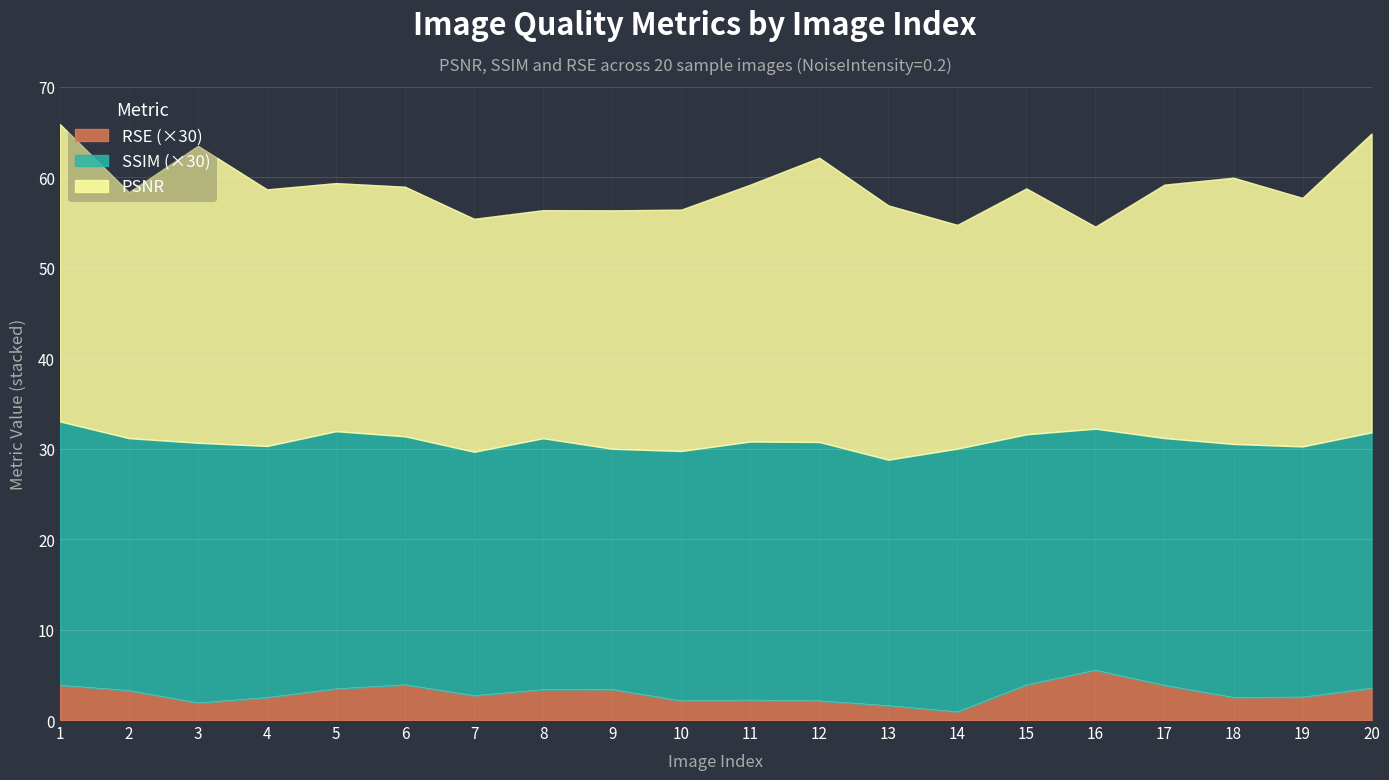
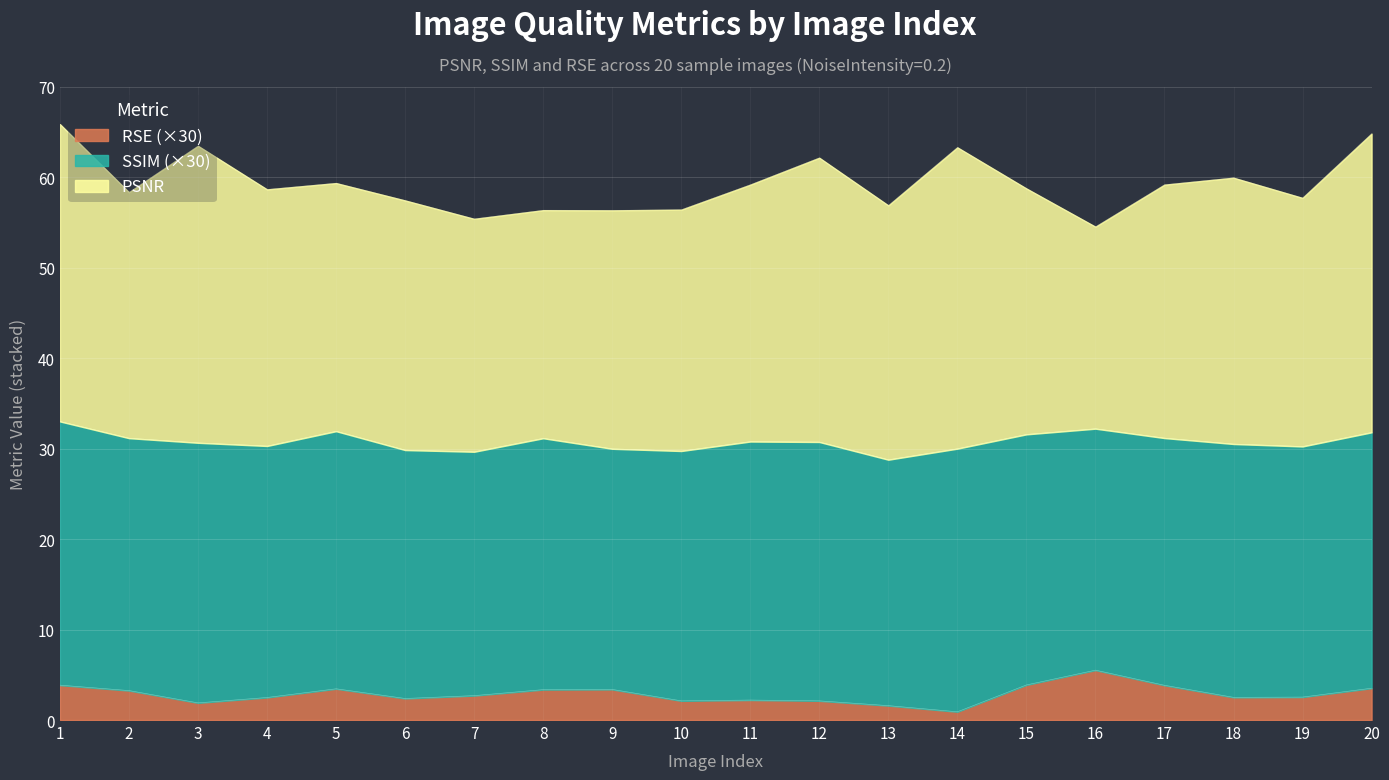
RSE (×30), 6: 4 -> 2
PSNR, 14: 25 -> 33
